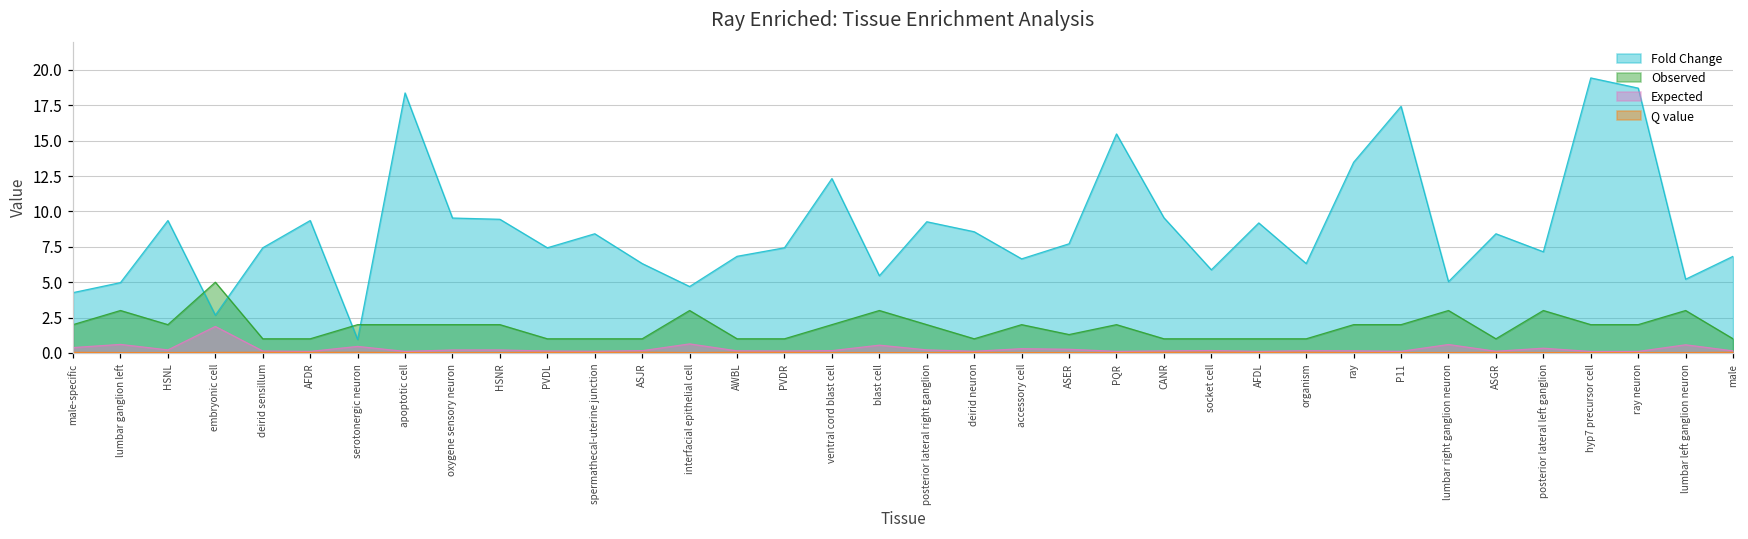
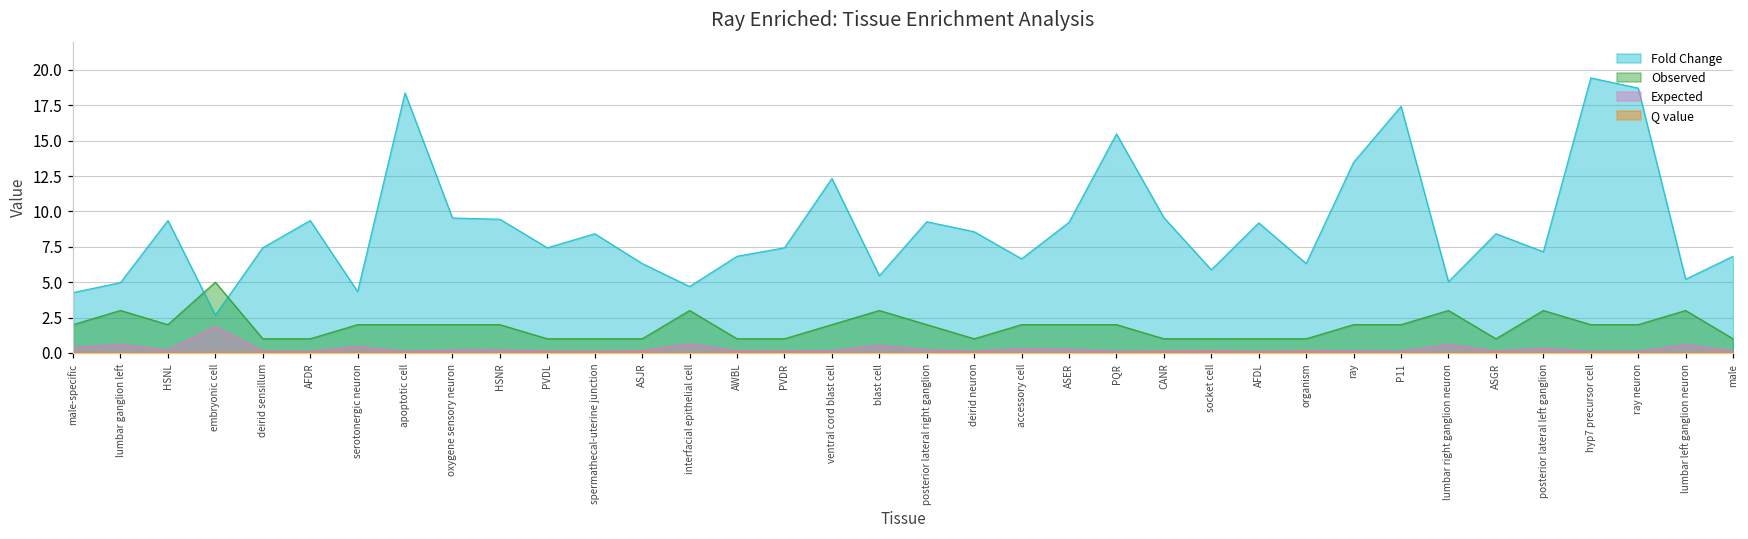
Fold Change, serotonergic neuron: 1.0 -> 4.3
Fold Change, ASER: 7.7 -> 9.2
Observed, ASER: 1.3 -> 2.0
